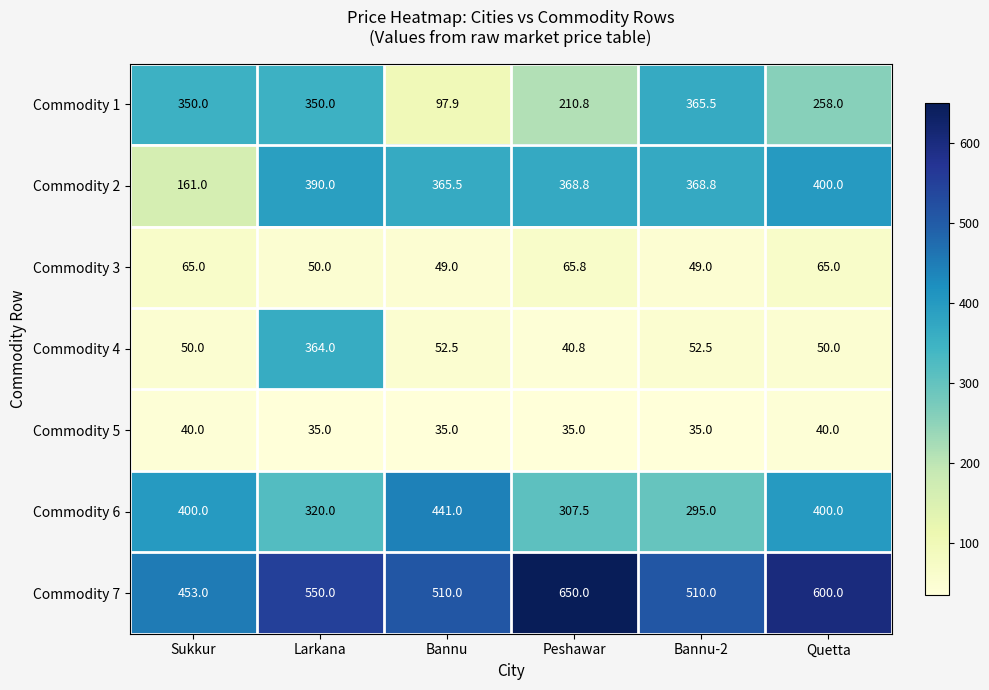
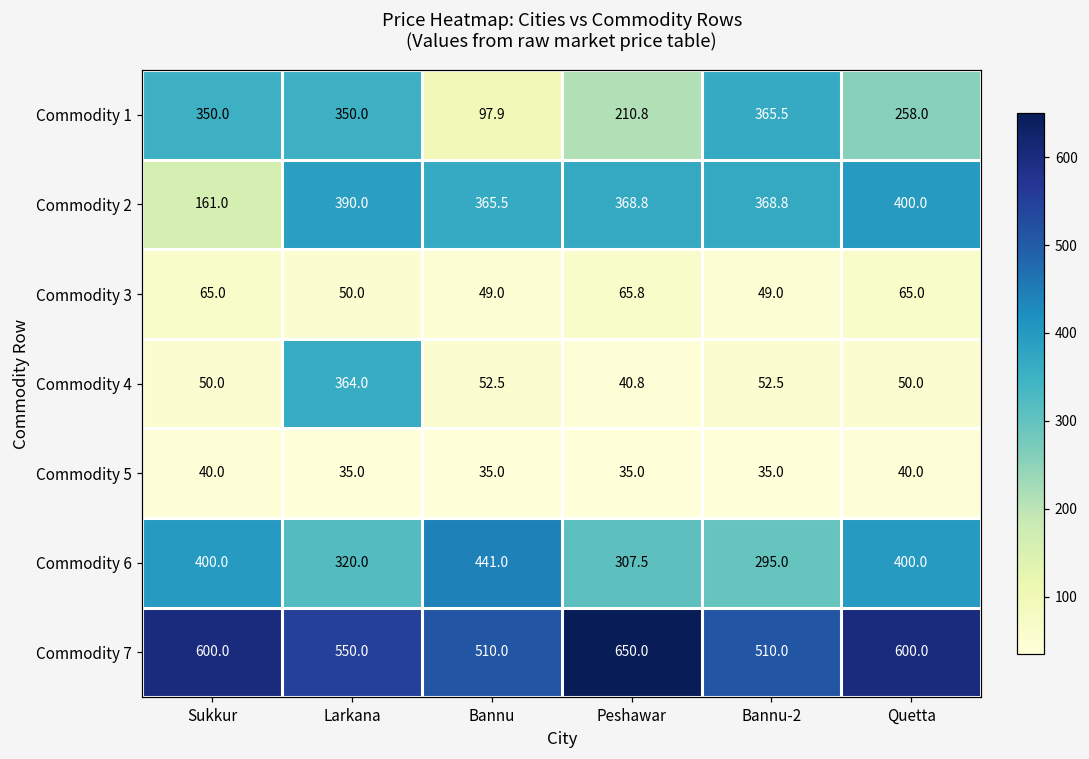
Commodity 7, Sukkur: 453.0 -> 600.0
